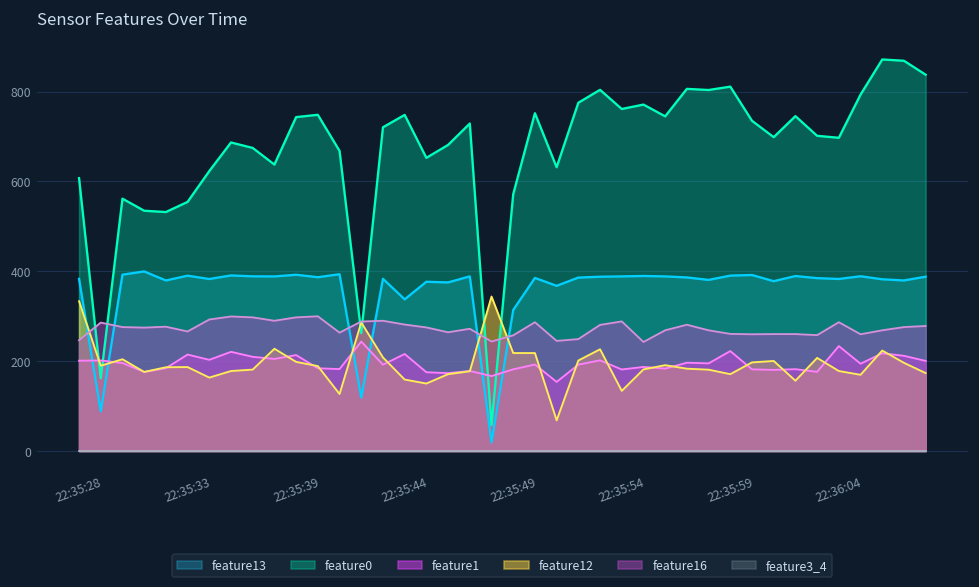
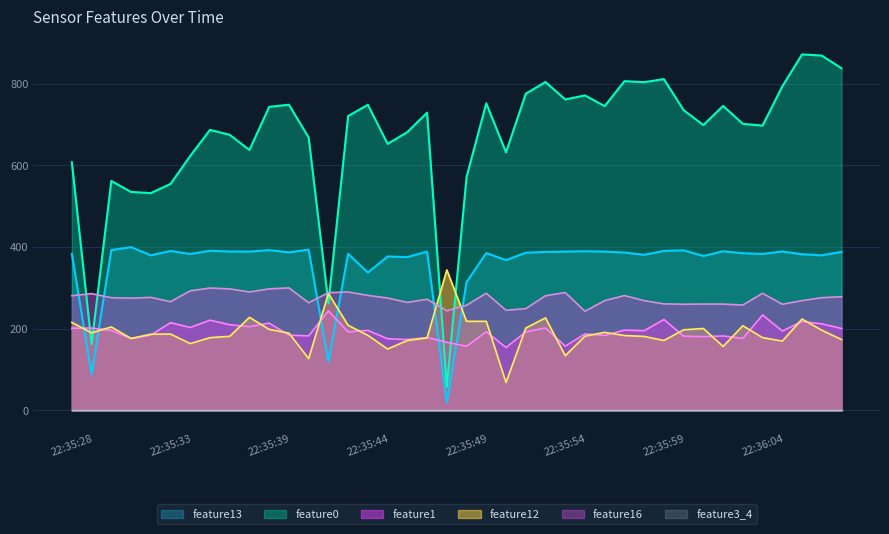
feature12, 22:35:28: 330 -> 220
feature16, 22:35:28: 250 -> 280
feature1, 22:35:44: 220 -> 200
feature12, 22:35:44: 160 -> 180
feature1, 22:35:49: 180 -> 160
feature1, 22:35:54: 180 -> 160
